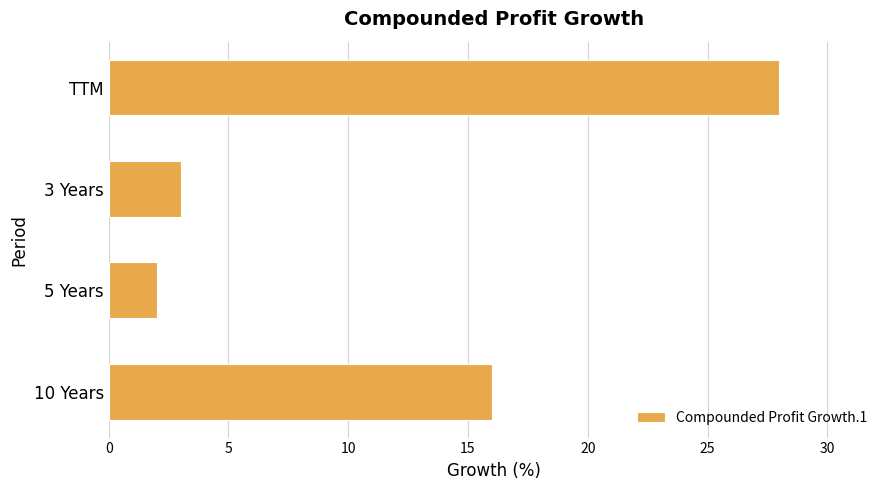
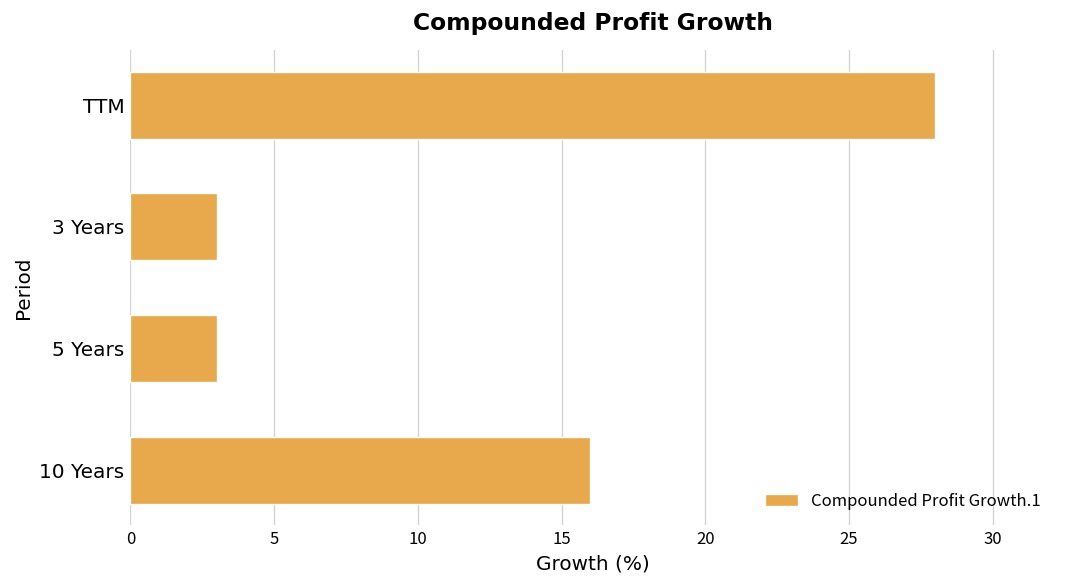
5 Years: 2 -> 3
